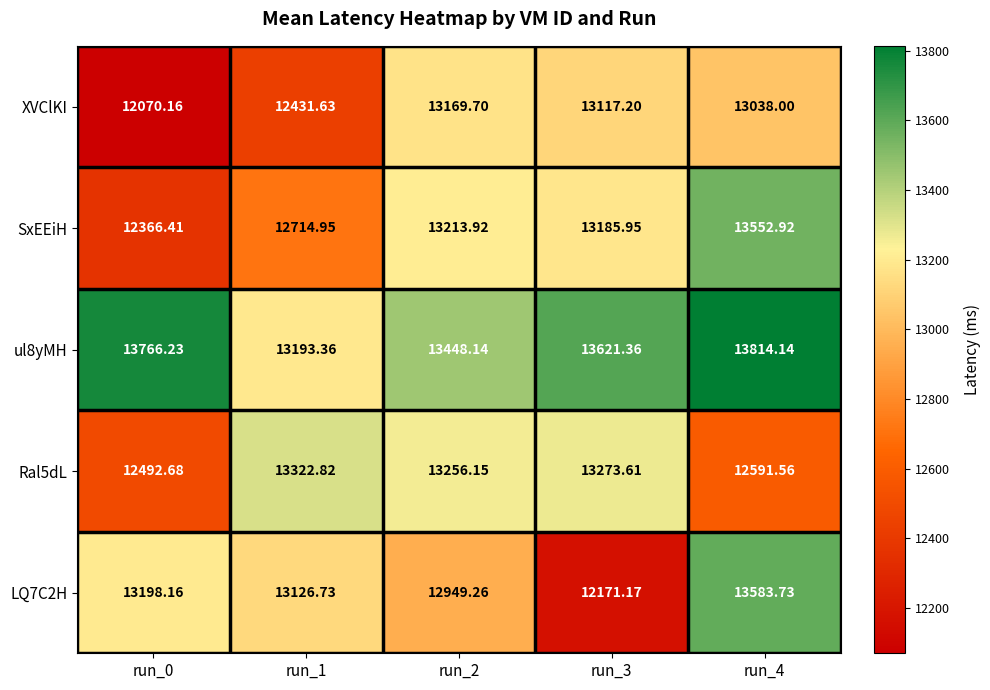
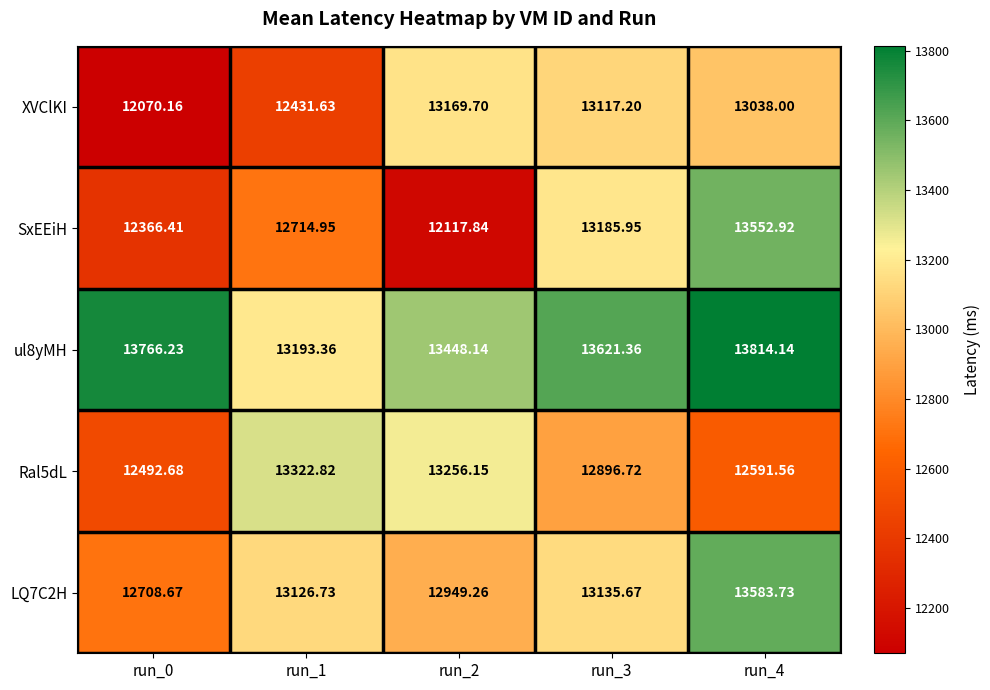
SxEEiH, run_2: 13213.92 -> 12117.84
Ral5dL, run_3: 13273.61 -> 12896.72
LQ7C2H, run_0: 13198.16 -> 12708.67
LQ7C2H, run_3: 12171.17 -> 13135.67
